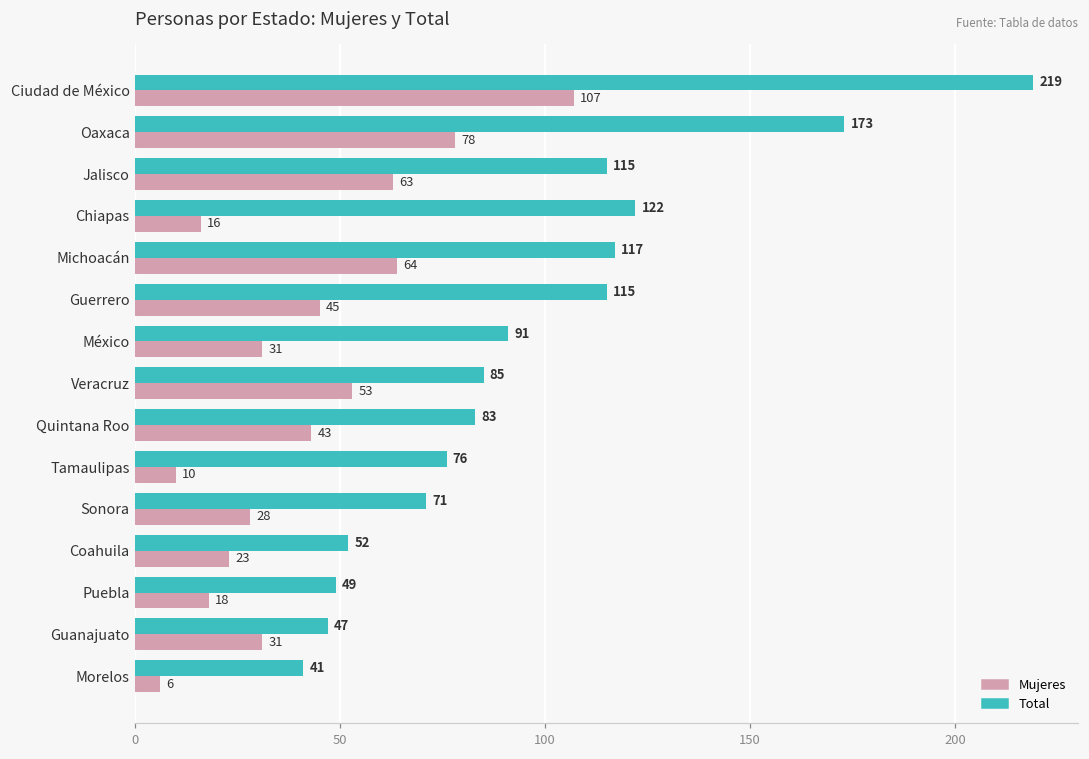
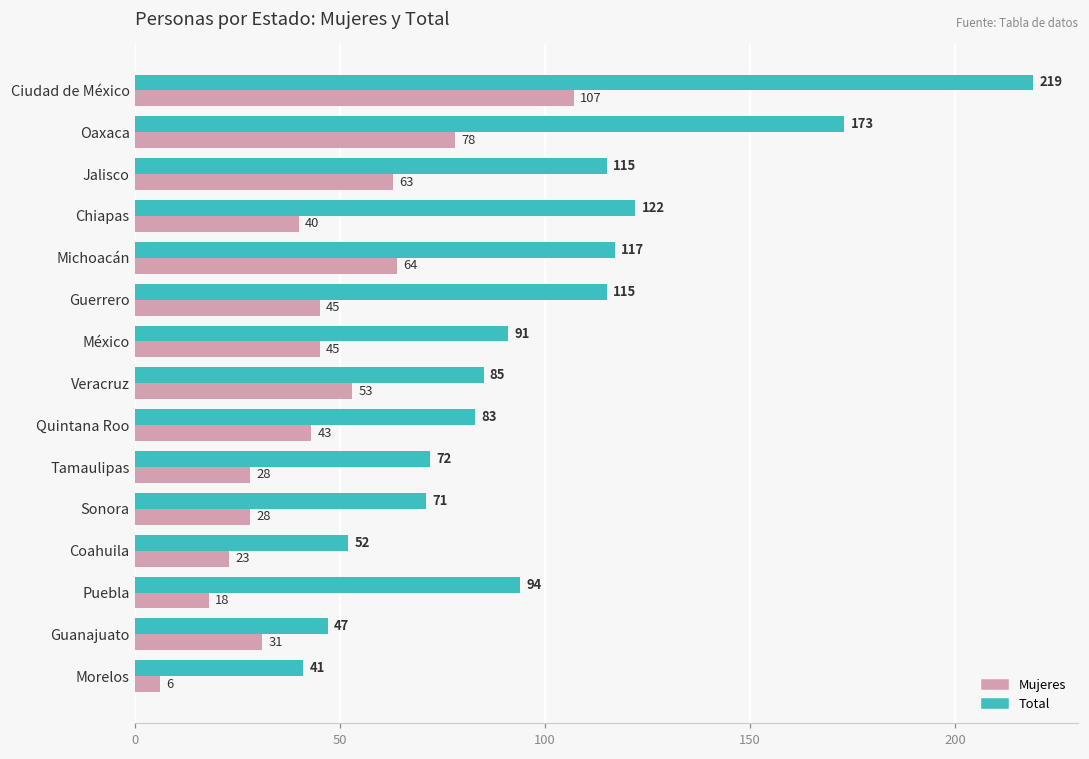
Mujeres, Chiapas: 16 -> 40
Mujeres, México: 31 -> 45
Total, Tamaulipas: 76 -> 72
Mujeres, Tamaulipas: 10 -> 28
Total, Puebla: 49 -> 94
